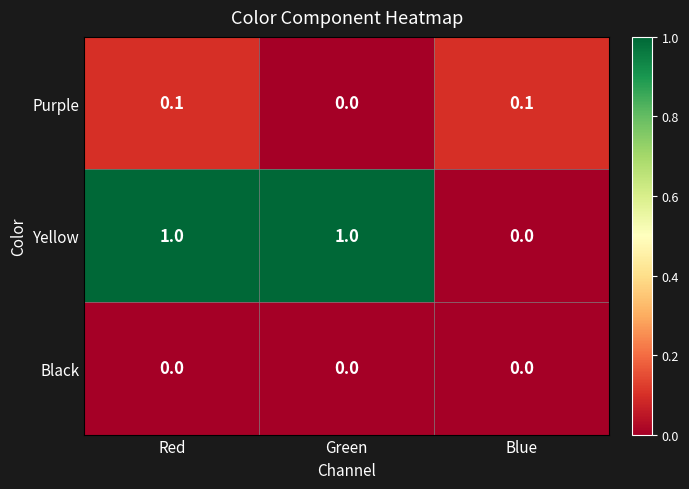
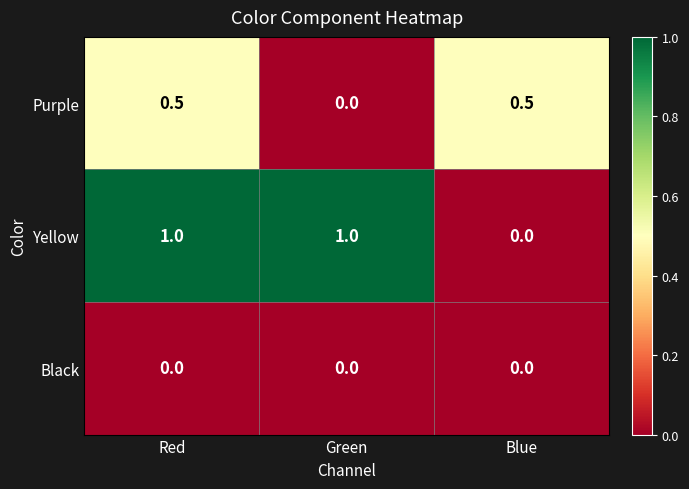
Purple, Red: 0.1 -> 0.5
Purple, Blue: 0.1 -> 0.5
